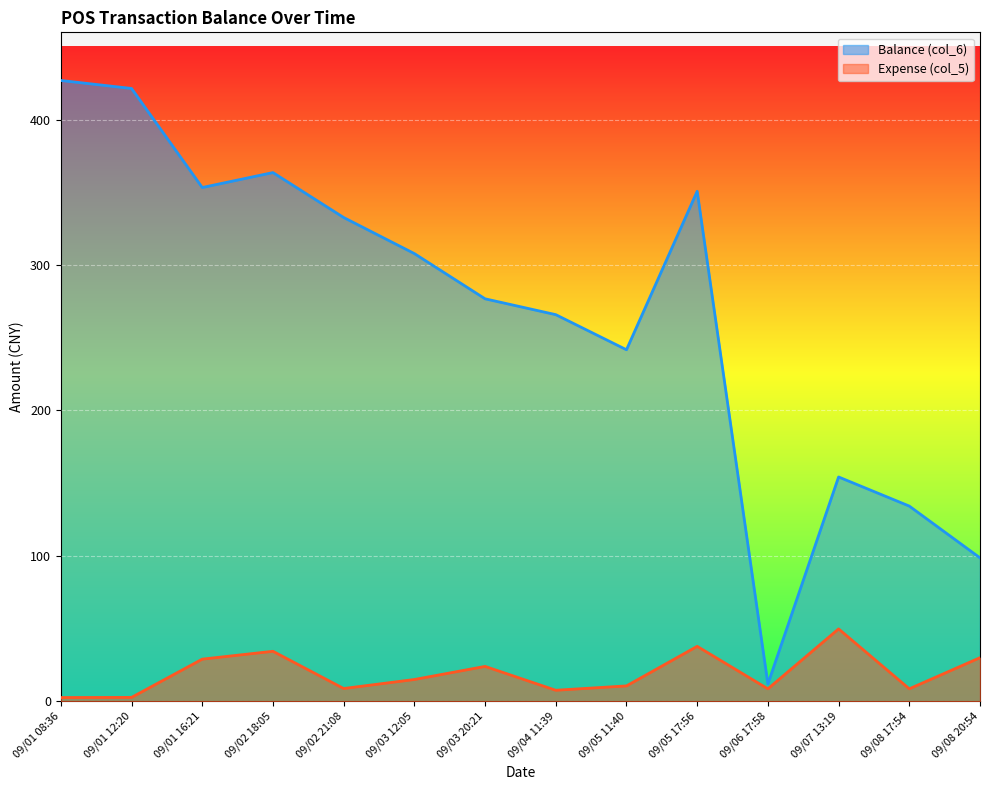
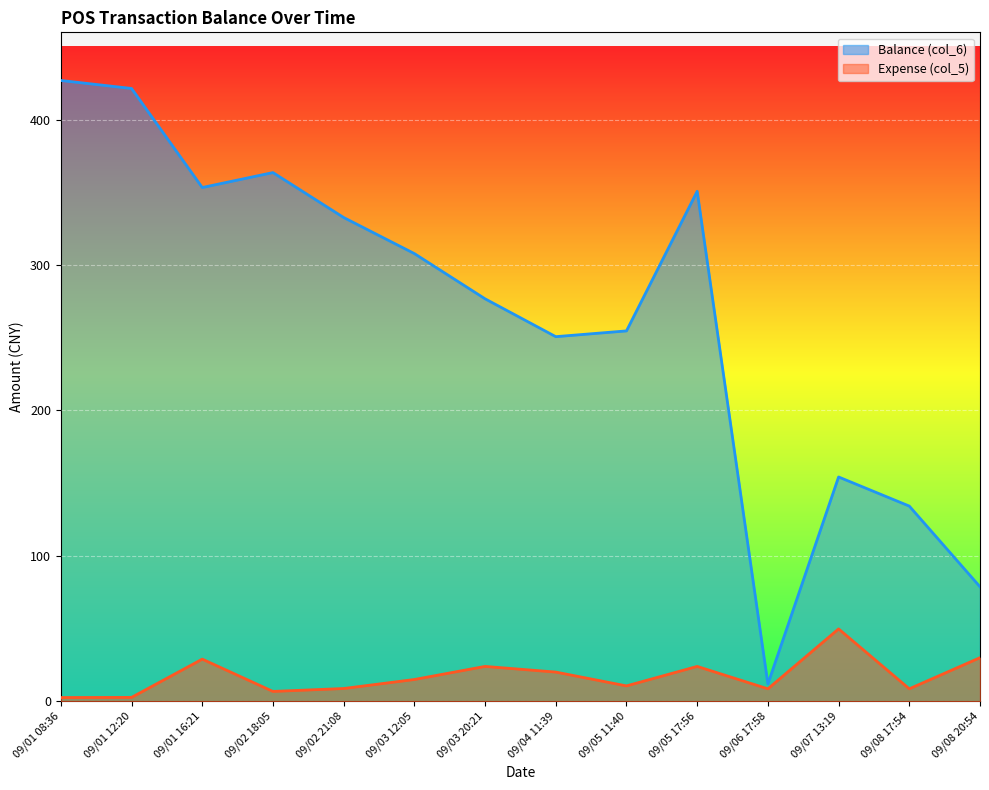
Expense (col_5), 09/02 18:05: 34 -> 7
Balance (col_6), 09/04 11:39: 266 -> 251
Expense (col_5), 09/04 11:39: 8 -> 20
Balance (col_6), 09/05 11:40: 242 -> 255
Expense (col_5), 09/05 17:56: 38 -> 24
Balance (col_6), 09/08 20:54: 99 -> 79
